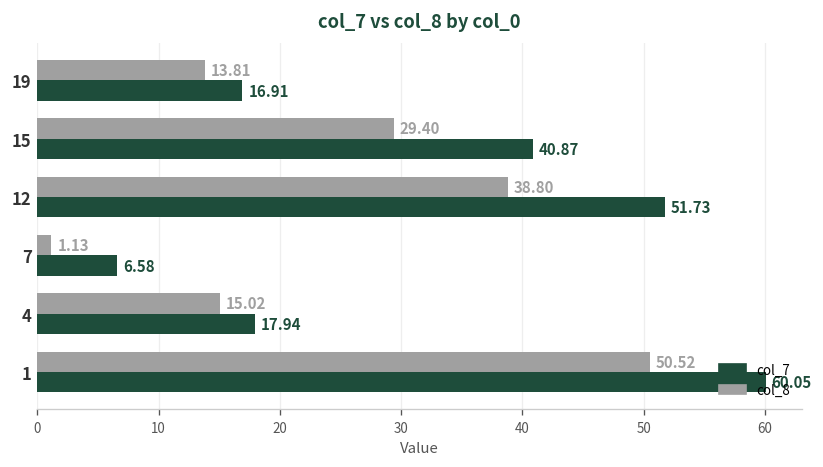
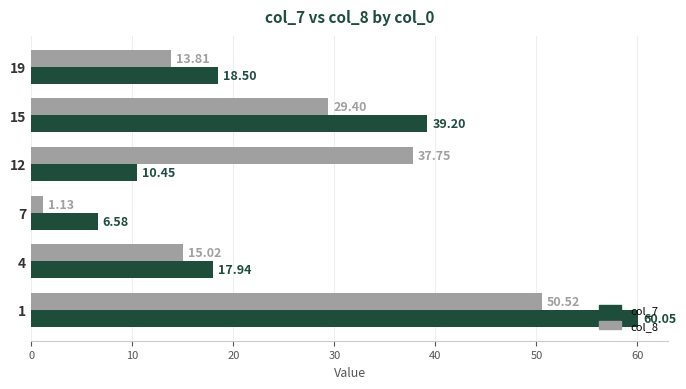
col_7, 19: 16.91 -> 18.50
col_7, 15: 40.87 -> 39.20
col_8, 12: 38.80 -> 37.75
col_7, 12: 51.73 -> 10.45
